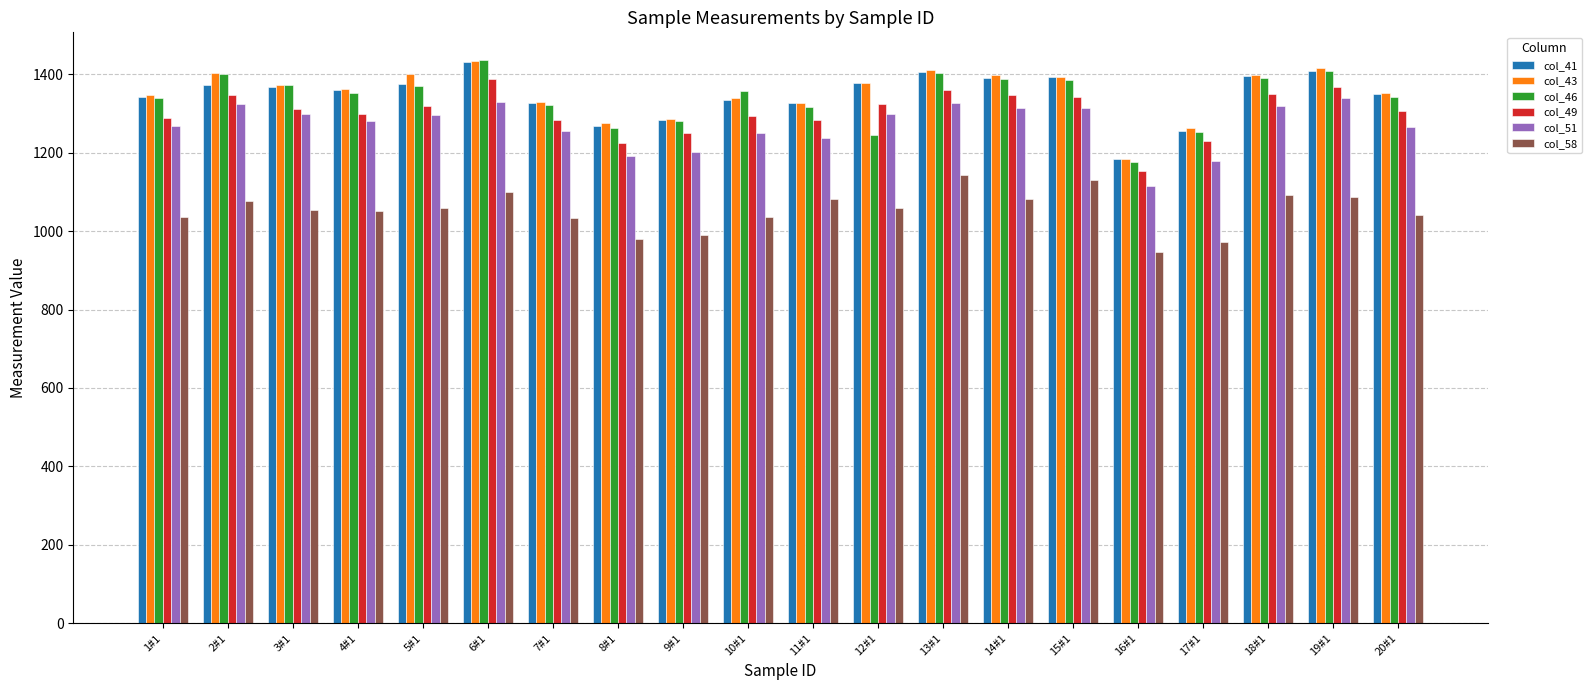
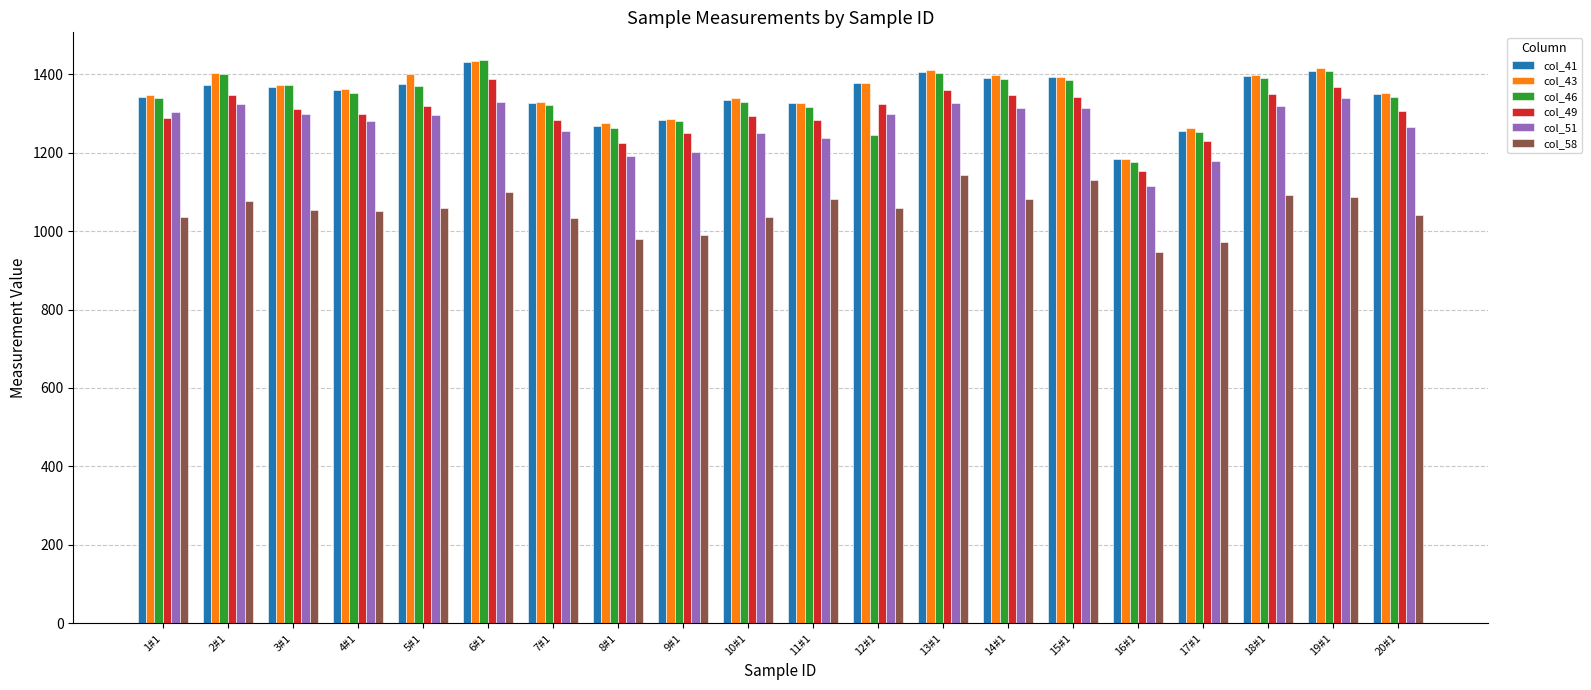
col_51, 1#1: 1270 -> 1300
col_46, 10#1: 1360 -> 1330
